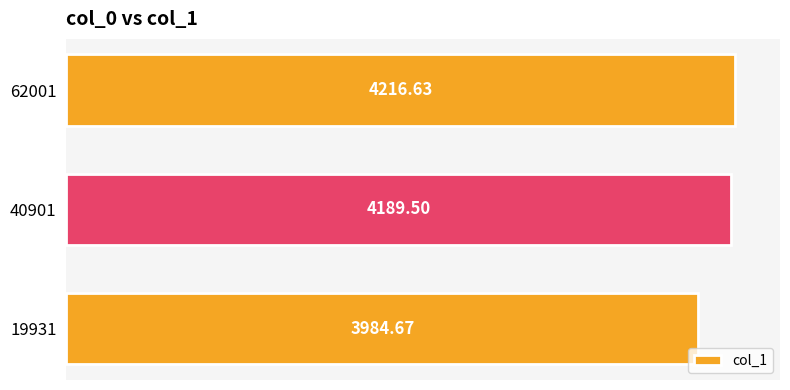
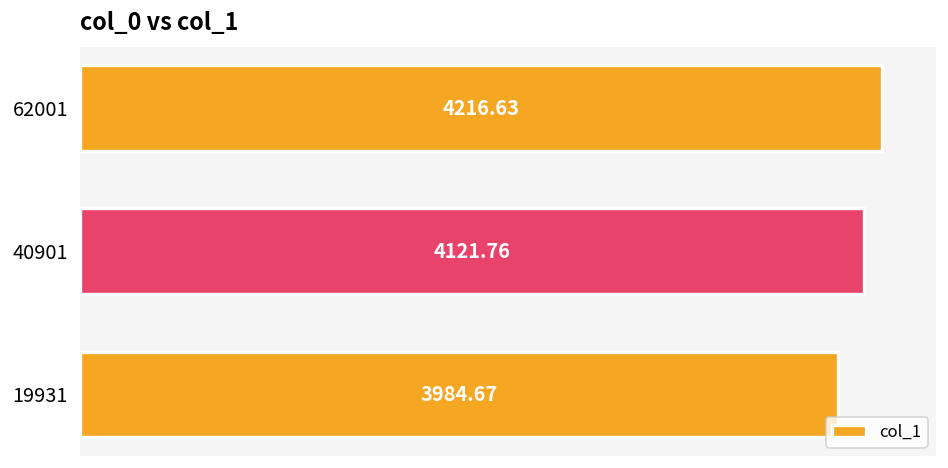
40901: 4189.50 -> 4121.76
